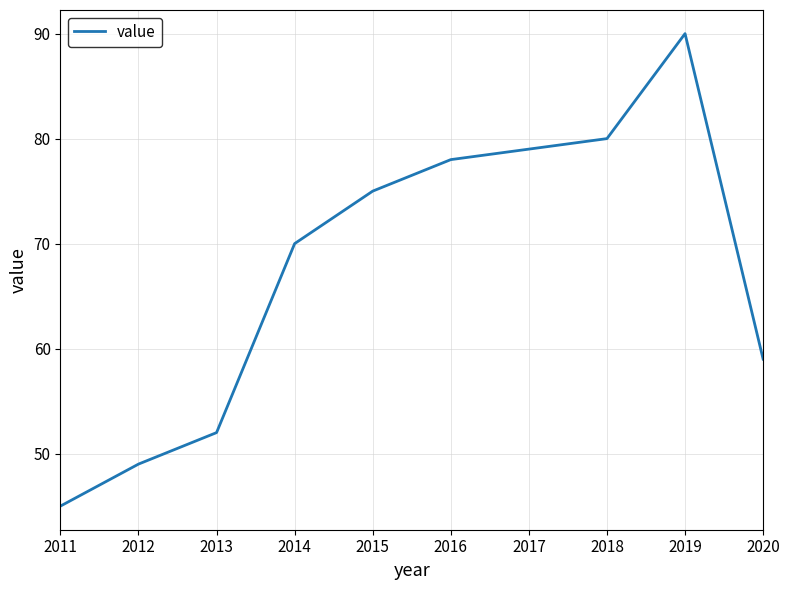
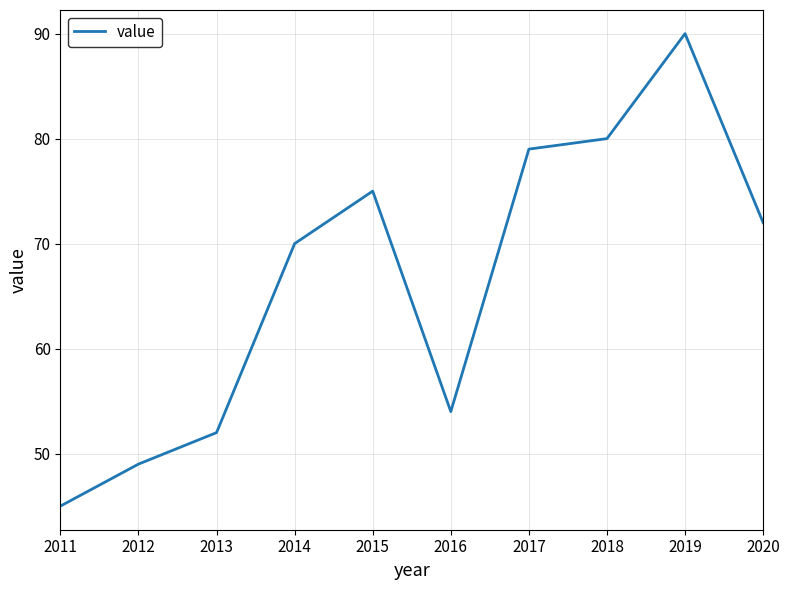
2016: 78 -> 54
2020: 59 -> 72
